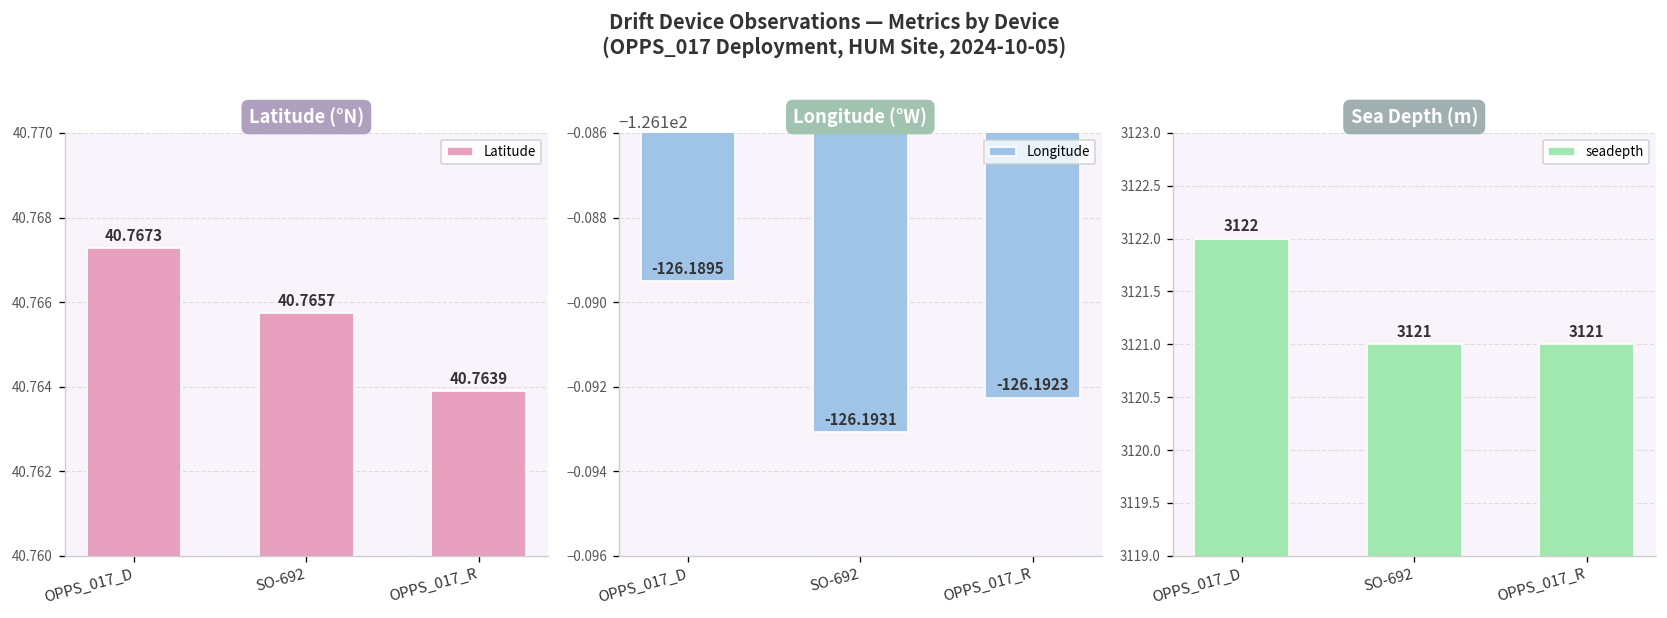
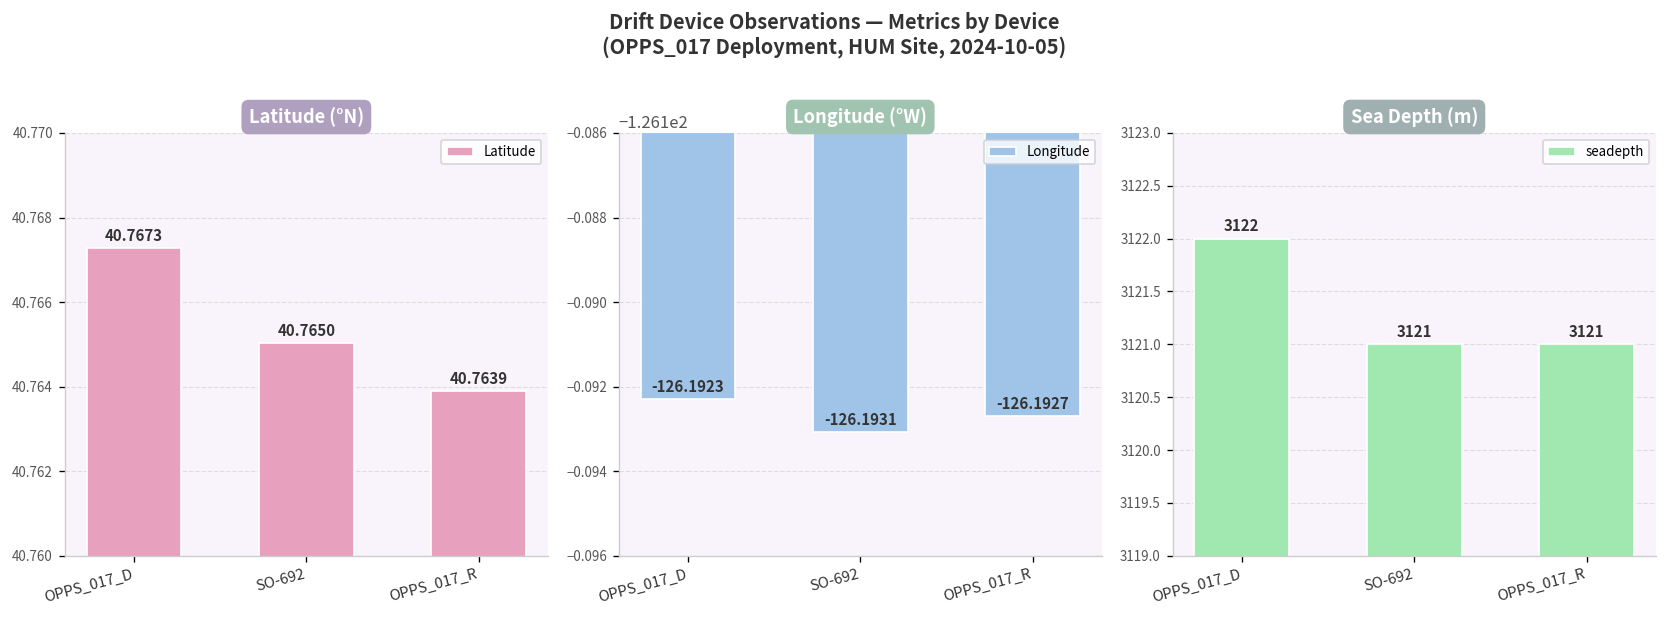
Latitude (°N), SO-692: 40.7657 -> 40.7650
Longitude (°W), OPPS_017_D: -126.1895 -> -126.1923
Longitude (°W), OPPS_017_R: -126.1923 -> -126.1927
